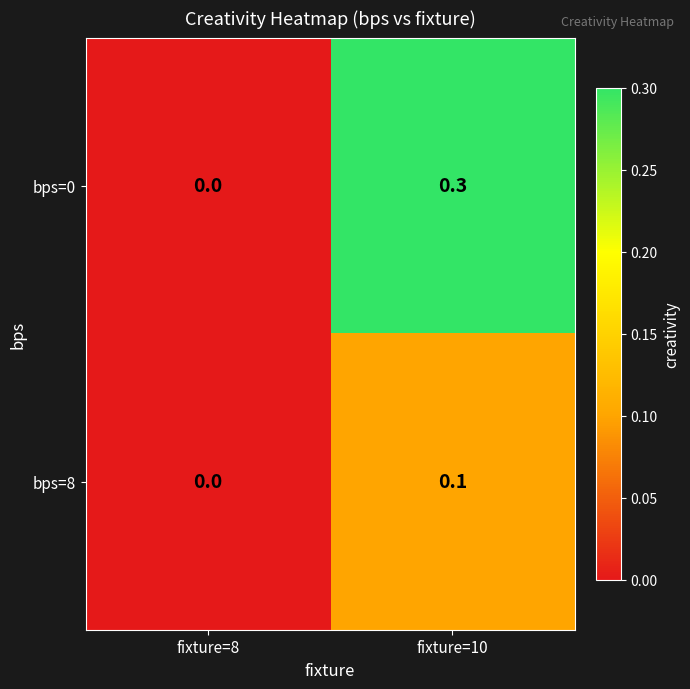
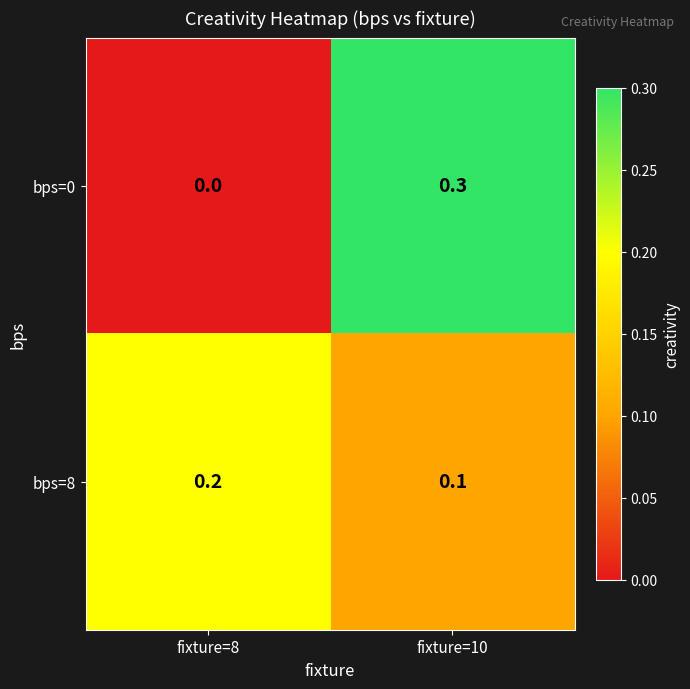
bps=8, fixture=8: 0.0 -> 0.2
